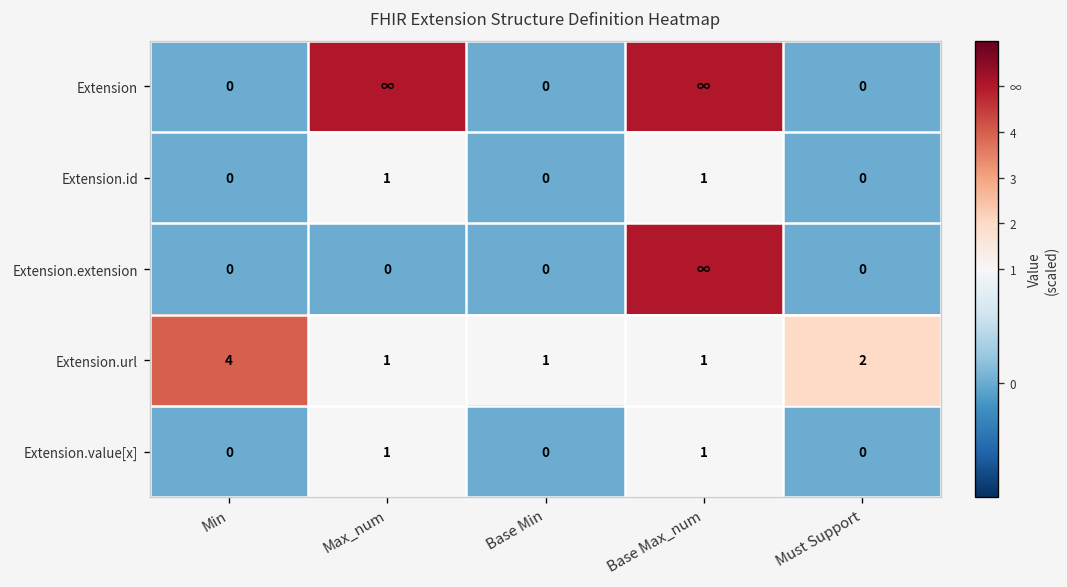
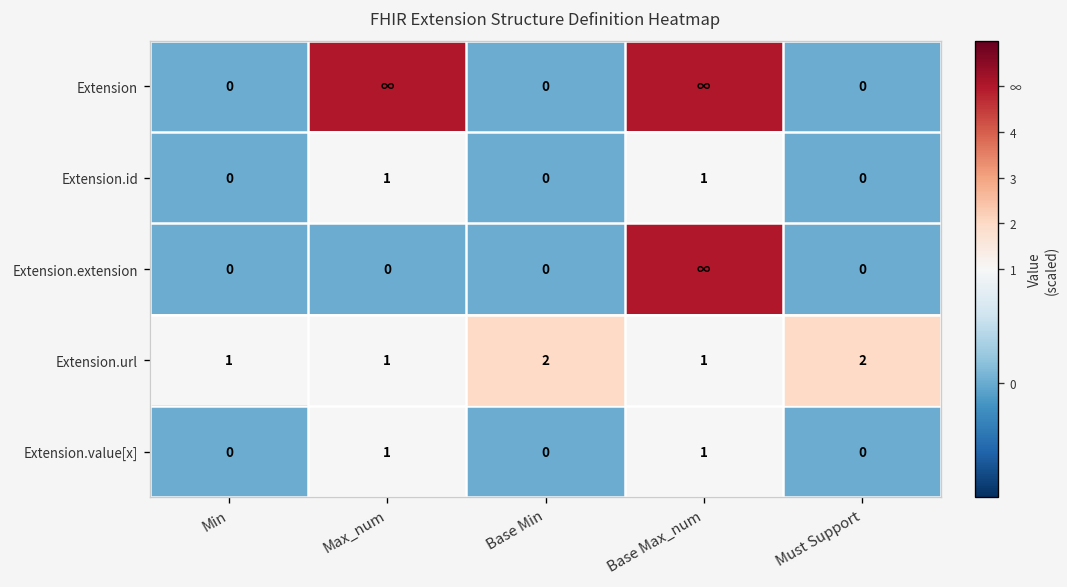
Extension.url, Min: 4 -> 1
Extension.url, Base Min: 1 -> 2
